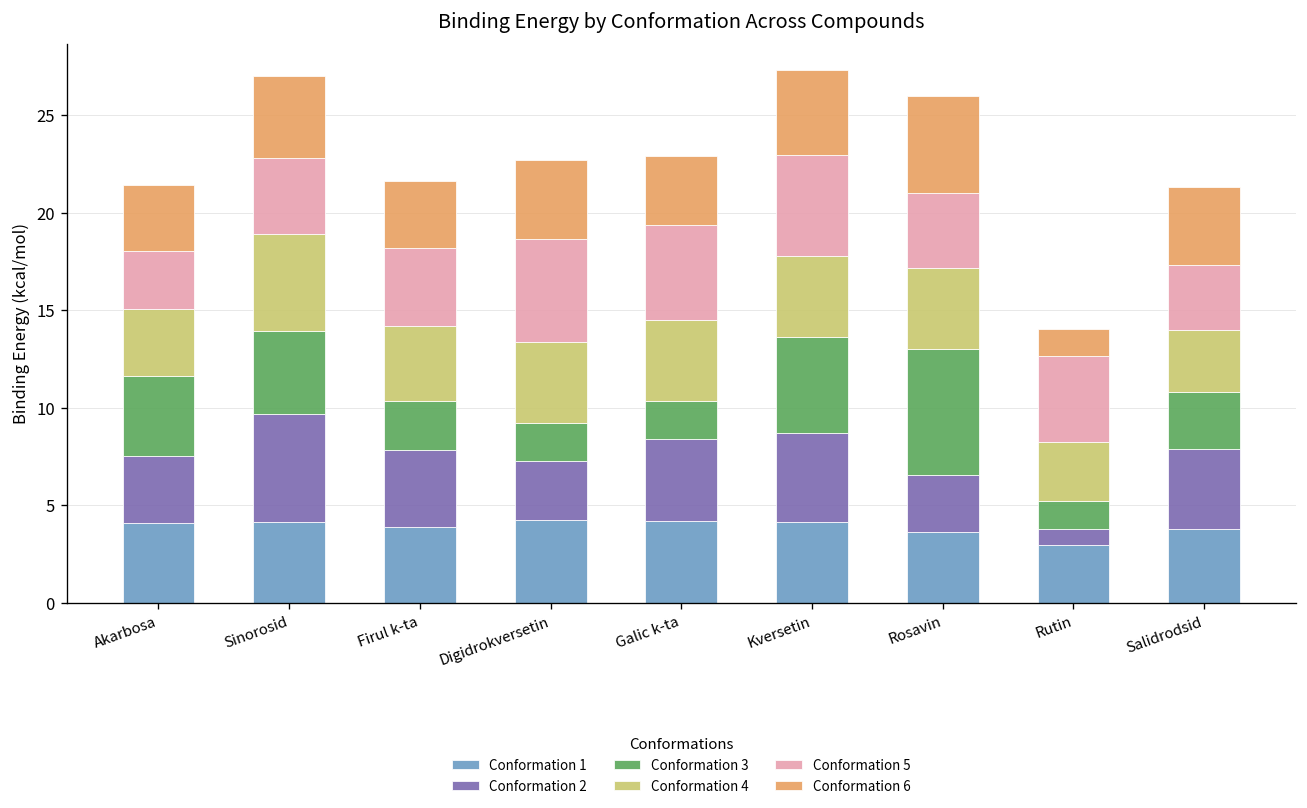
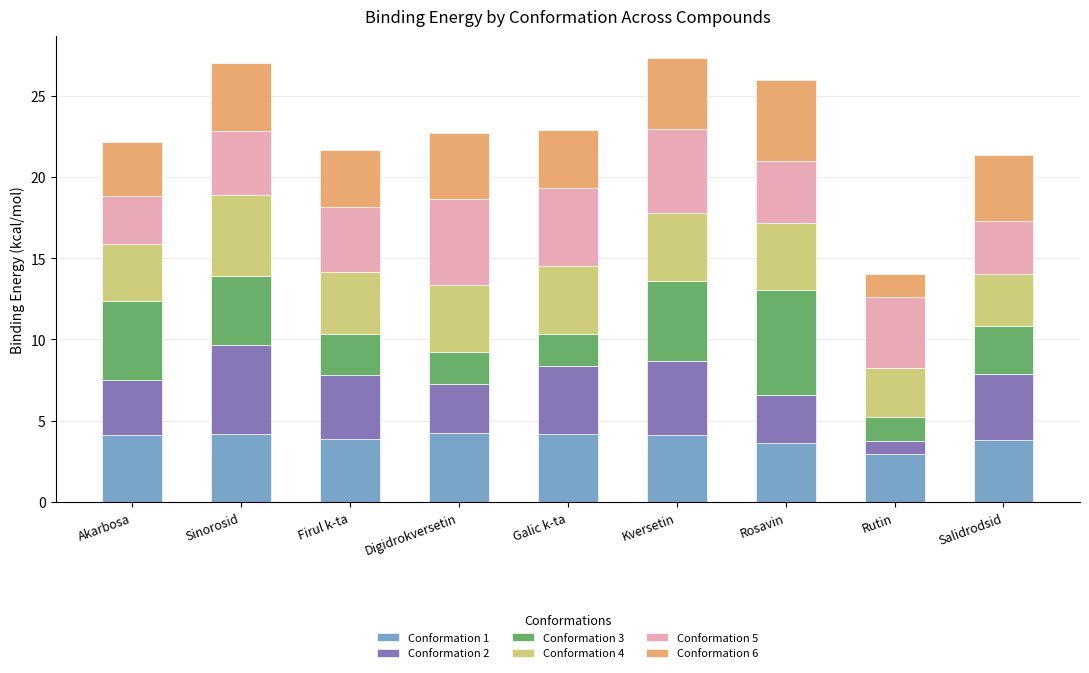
Conformation 3, Akarbosa: 4.1 -> 4.9
